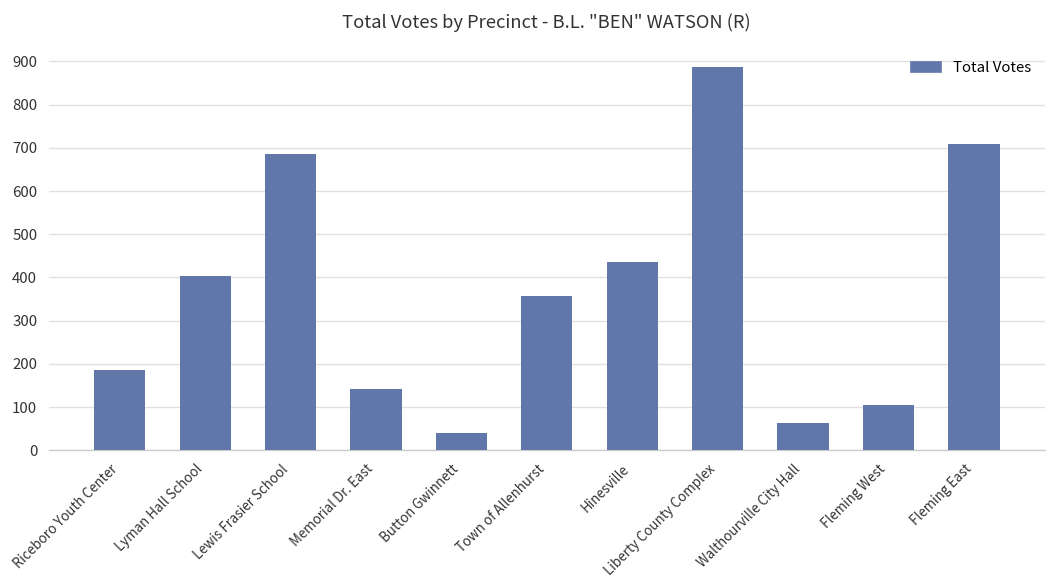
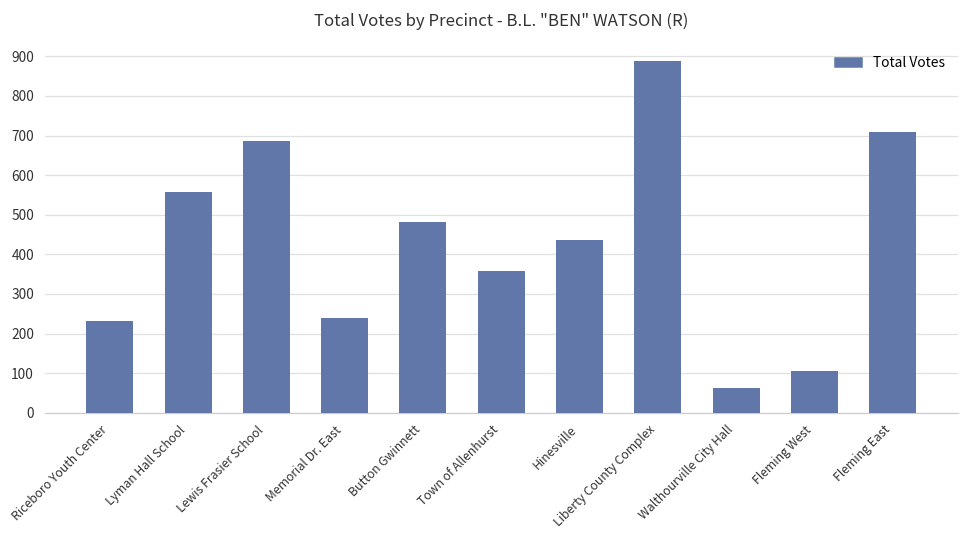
Riceboro Youth Center: 190 -> 230
Lyman Hall School: 400 -> 560
Memorial Dr. East: 140 -> 240
Button Gwinnett: 40 -> 480
